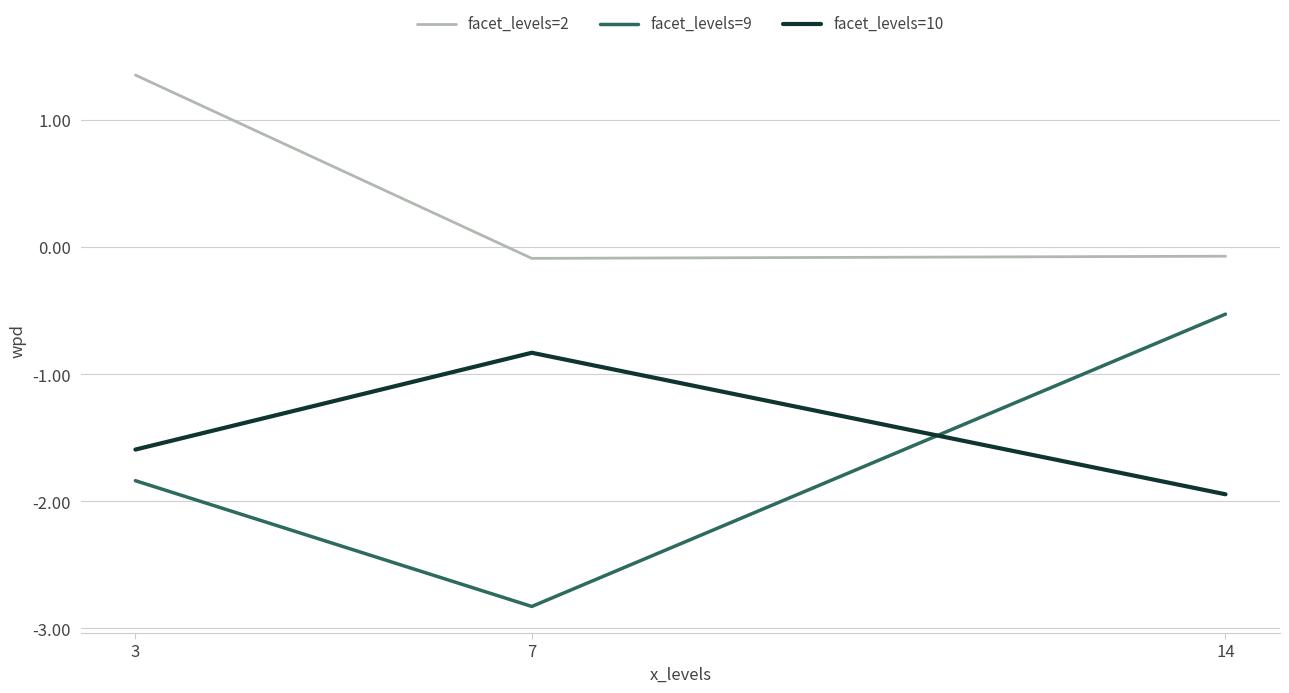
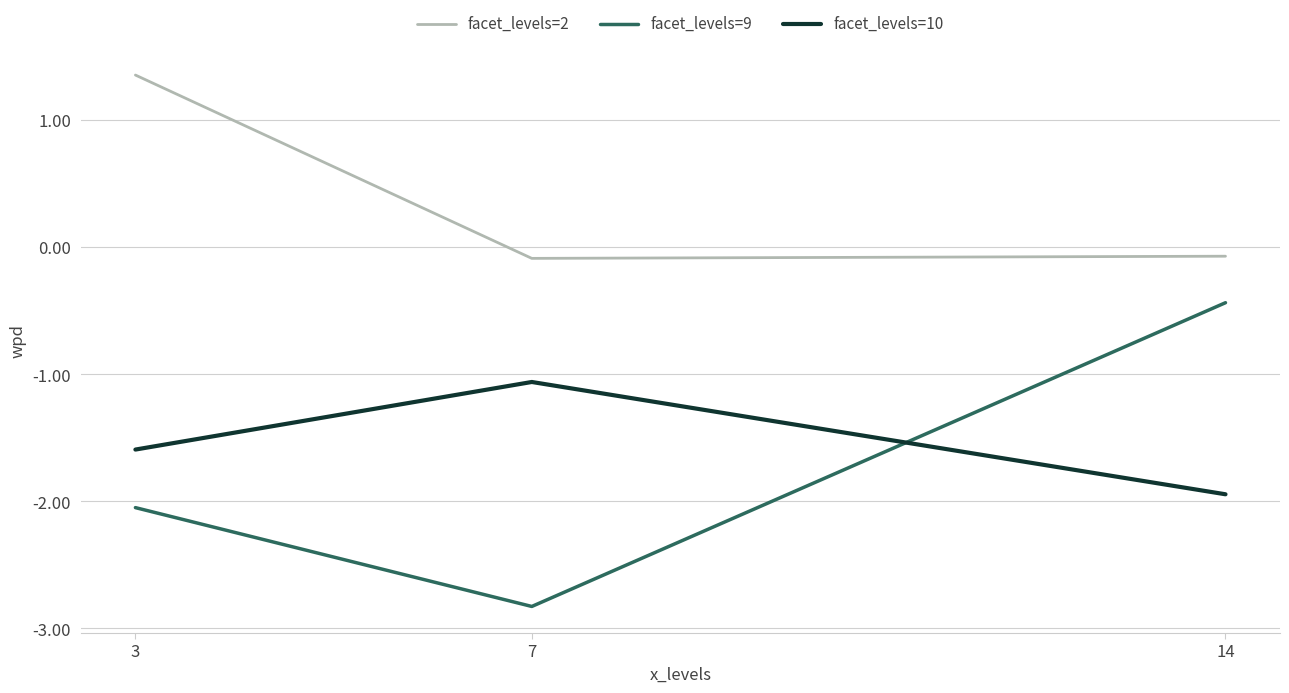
facet_levels=9, 3: -1.84 -> -2.05
facet_levels=10, 7: -0.83 -> -1.06
facet_levels=9, 14: -0.53 -> -0.44
